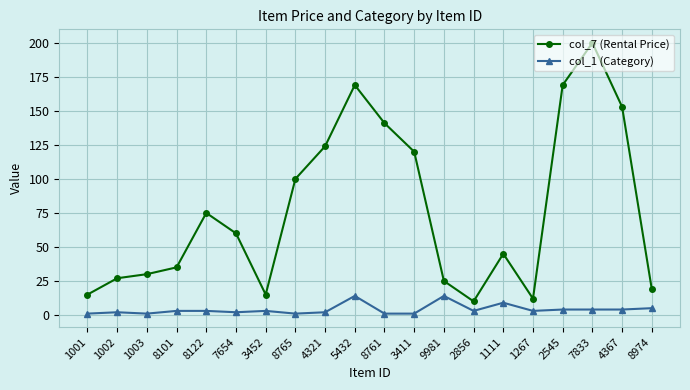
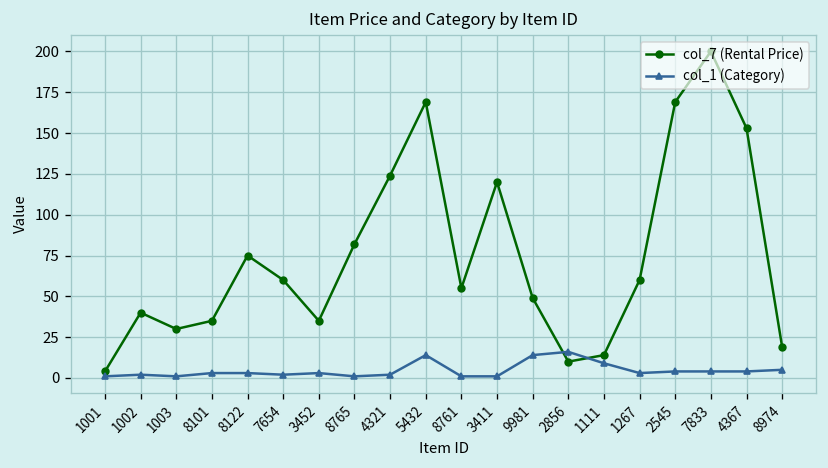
col_7 (Rental Price), 1001: 15 -> 4
col_7 (Rental Price), 1002: 27 -> 40
col_7 (Rental Price), 3452: 15 -> 35
col_7 (Rental Price), 8765: 100 -> 82
col_7 (Rental Price), 8761: 141 -> 55
col_7 (Rental Price), 9981: 25 -> 49
col_1 (Category), 2856: 3 -> 16
col_7 (Rental Price), 1111: 45 -> 14
col_7 (Rental Price), 1267: 12 -> 60
